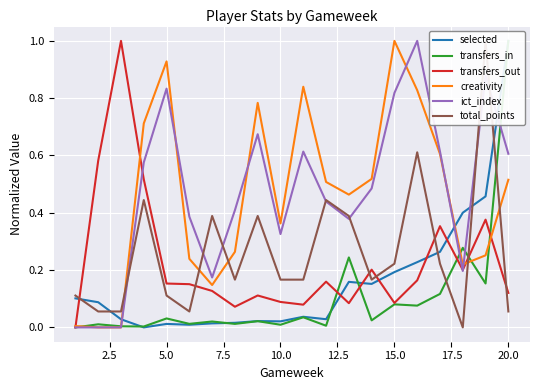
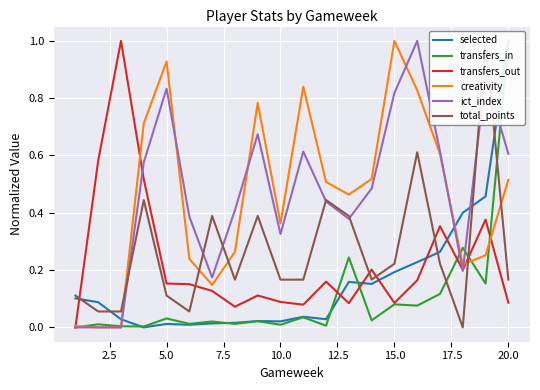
transfers_out, 20.0: 0.12 -> 0.09
total_points, 20.0: 0.06 -> 0.17
